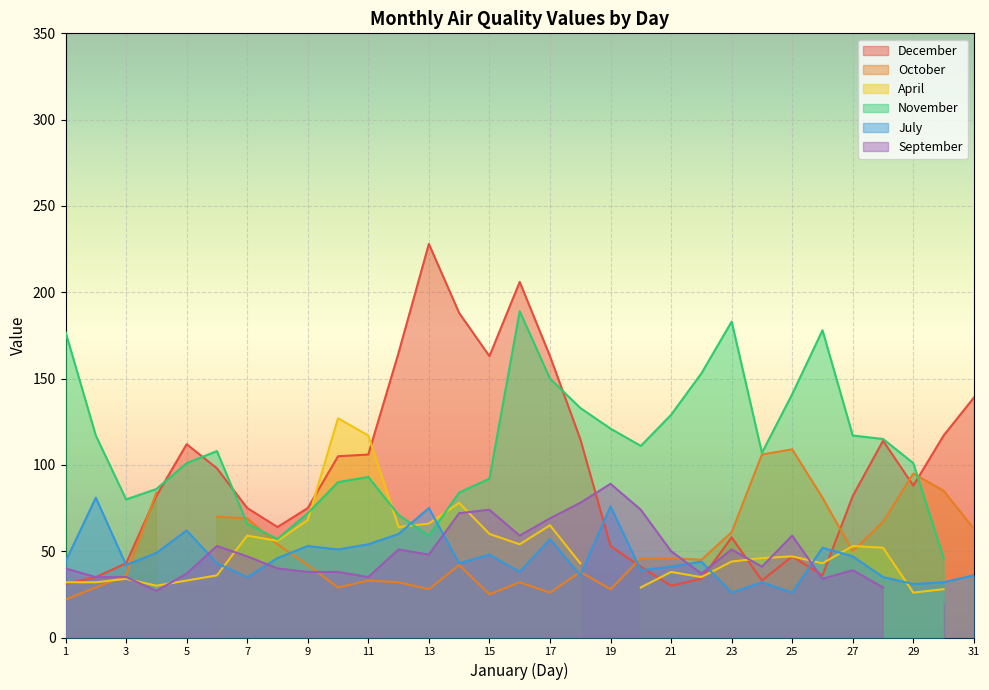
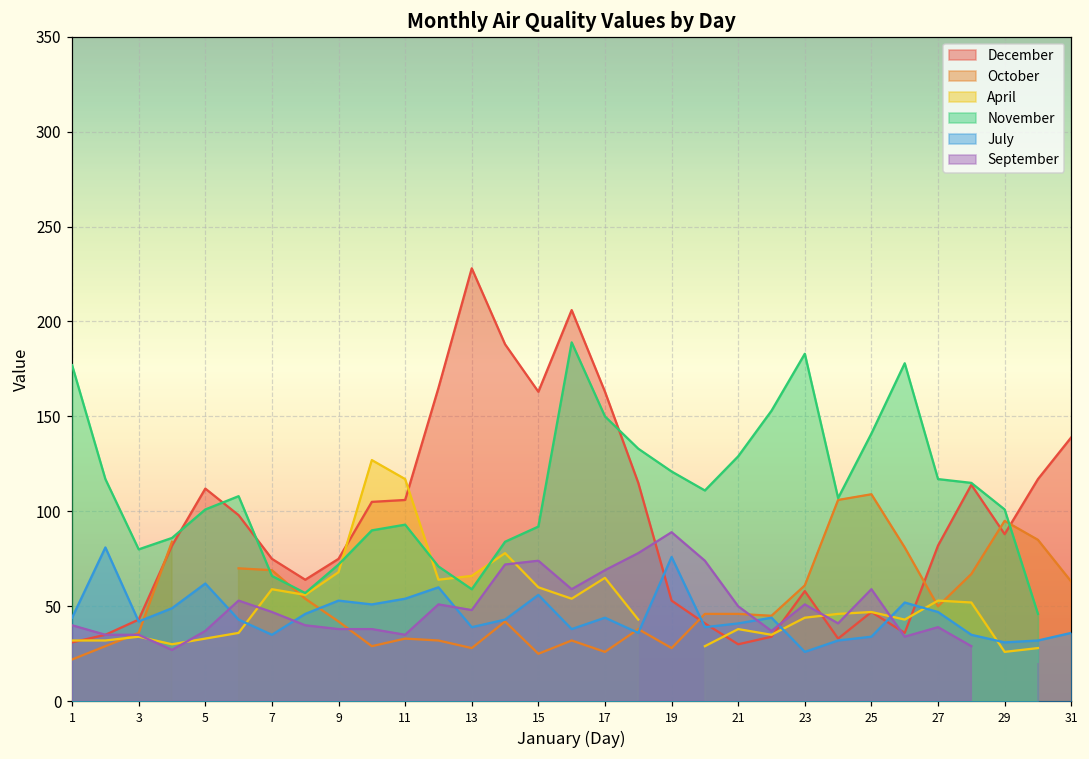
July, 13: 75 -> 39
July, 15: 48 -> 56
July, 17: 57 -> 44
July, 25: 26 -> 34
